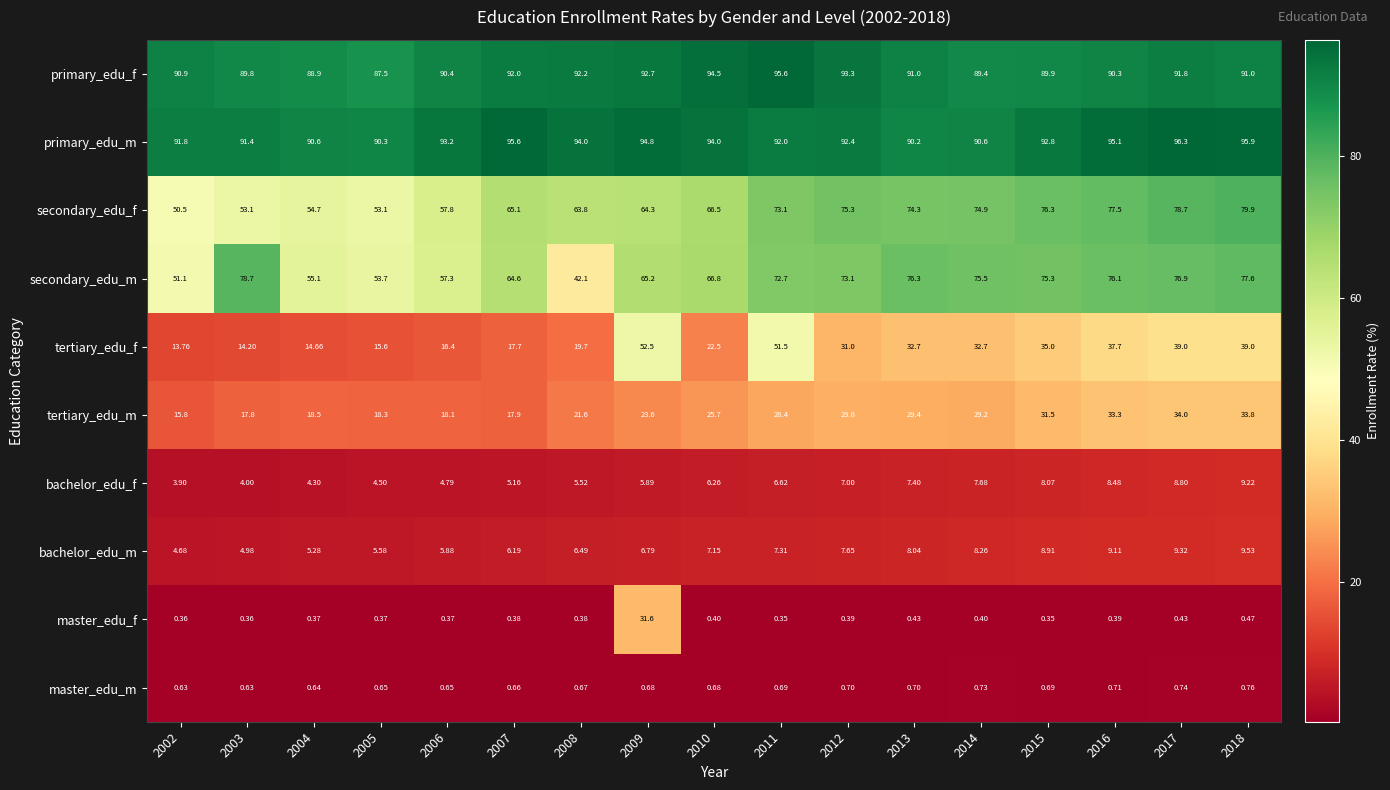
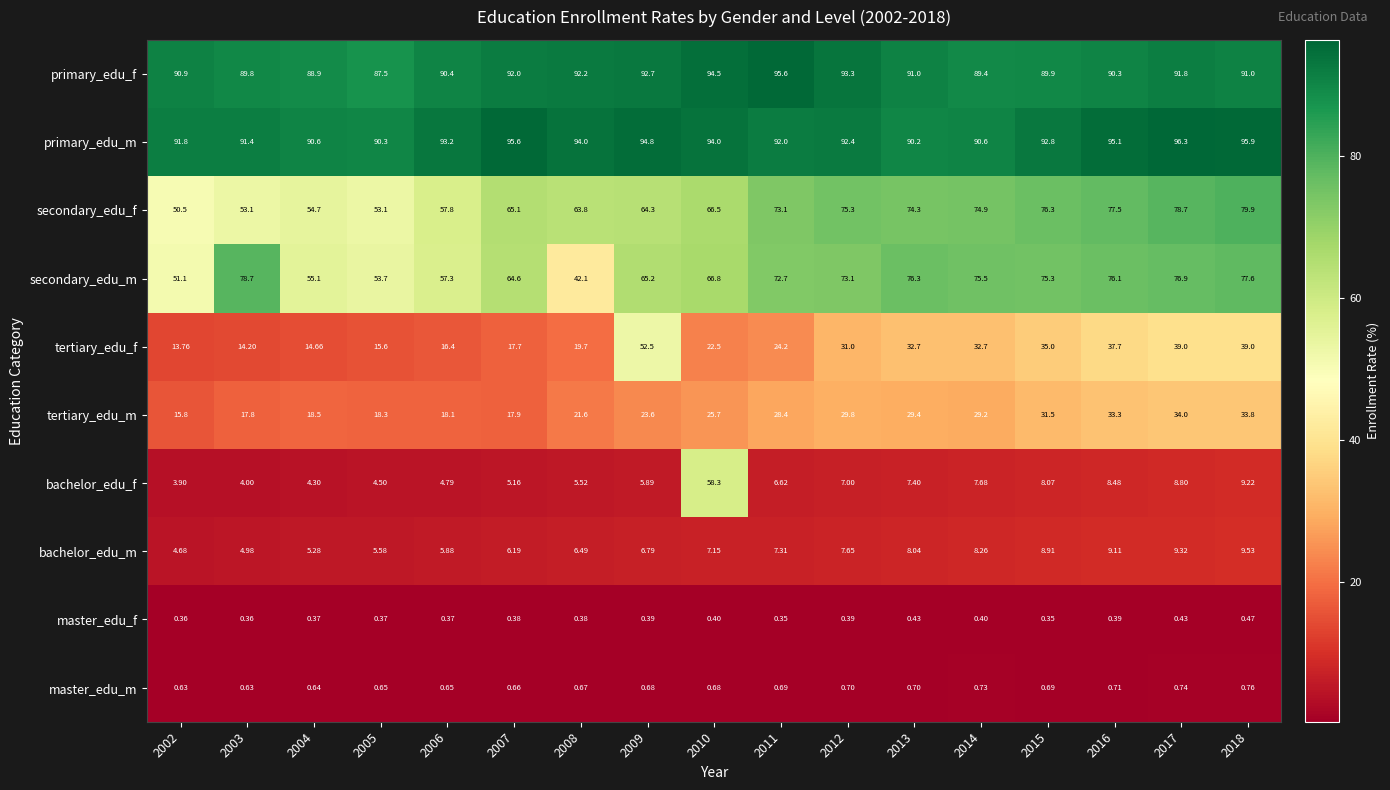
tertiary_edu_f, 2011: 51.5 -> 24.2
bachelor_edu_f, 2010: 6.26 -> 58.3
master_edu_f, 2009: 31.6 -> 0.39
